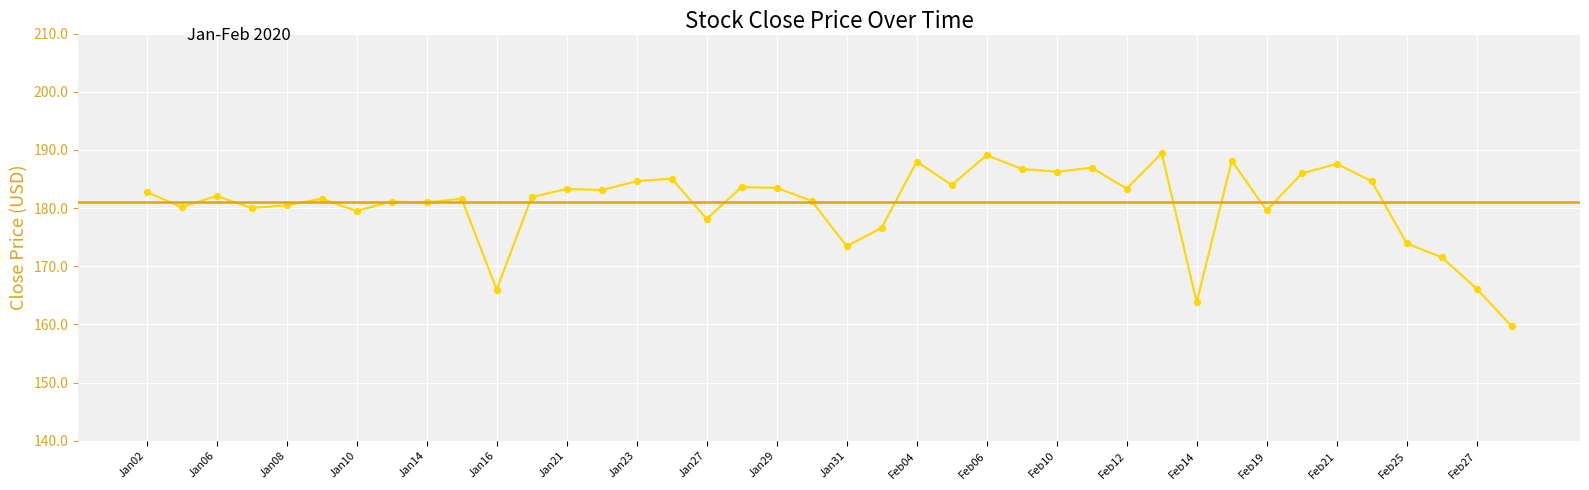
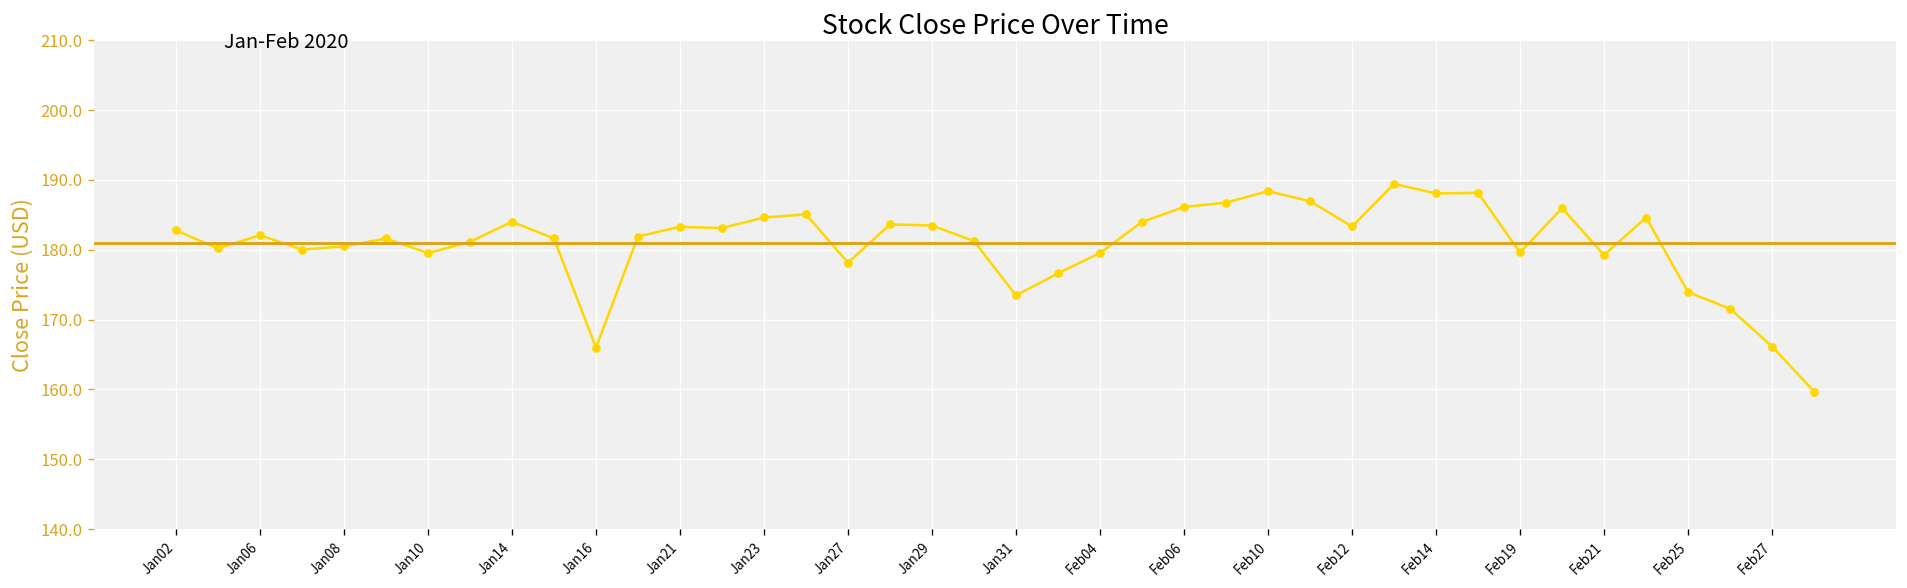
Jan14: 181 -> 184
Feb04: 188 -> 180
Feb06: 189 -> 186
Feb10: 186 -> 188
Feb14: 164 -> 188
Feb21: 188 -> 179
